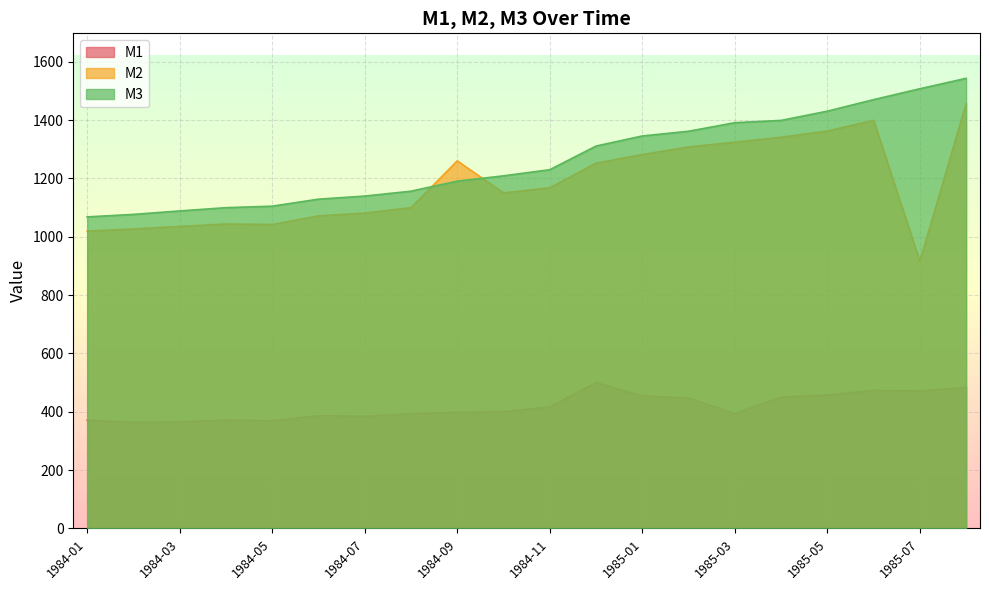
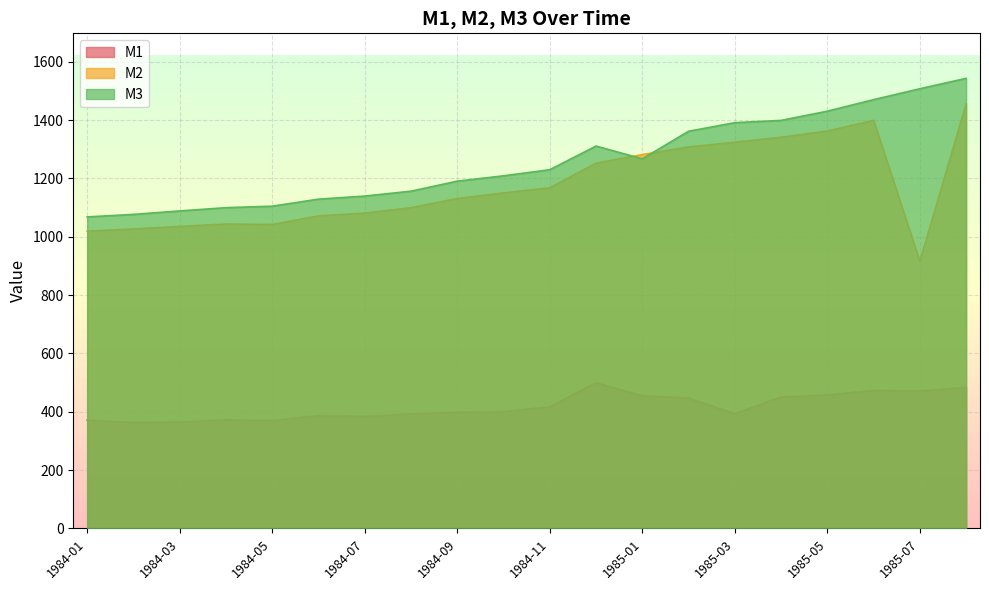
M2, 1984-09: 1260 -> 1130
M3, 1985-01: 1350 -> 1270
